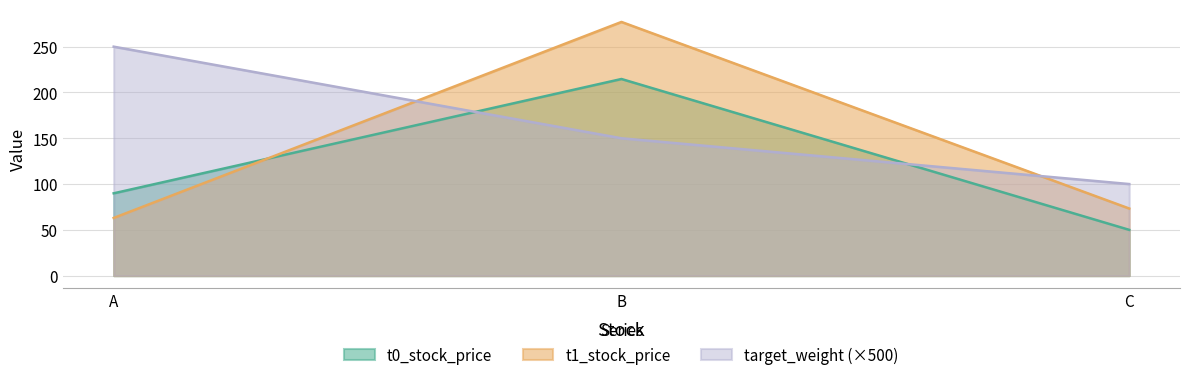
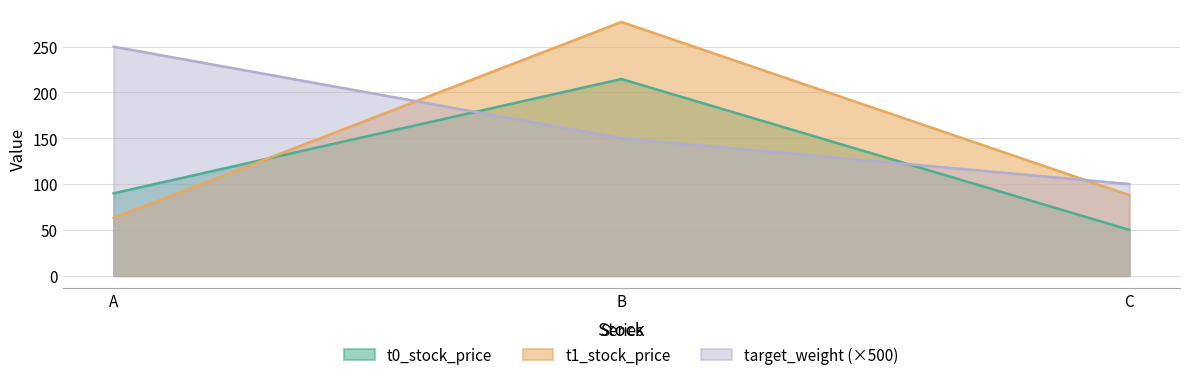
t1_stock_price, C: 70 -> 90
